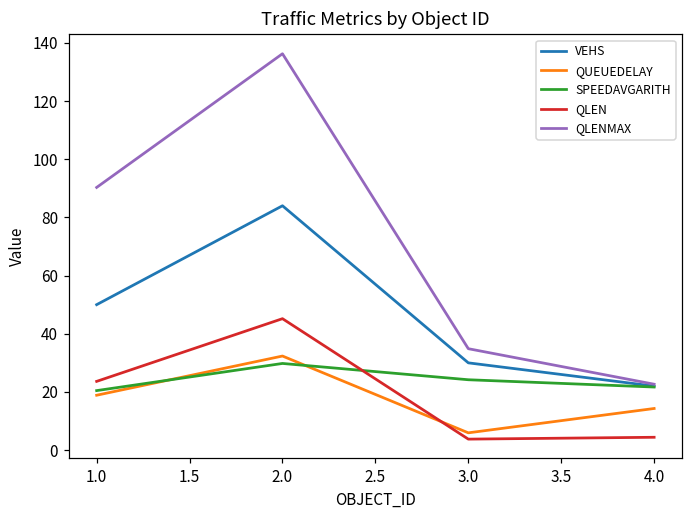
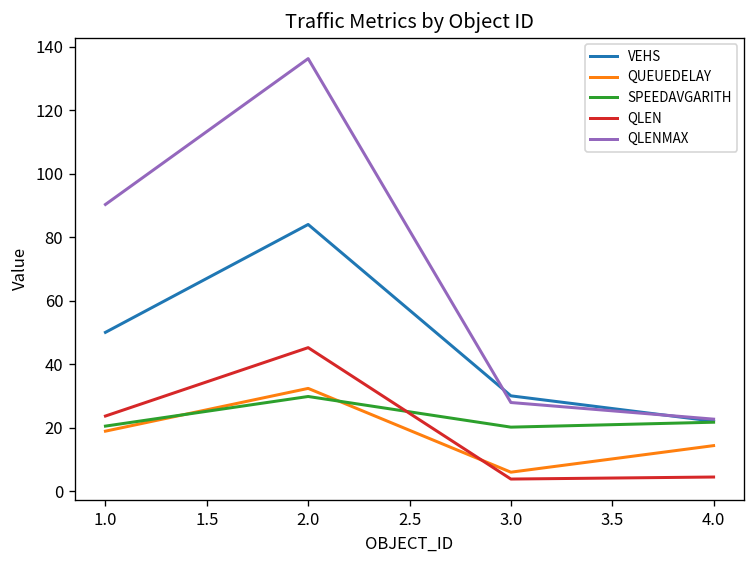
SPEEDAVGARITH, 3.0: 24 -> 20
QLENMAX, 3.0: 35 -> 28
